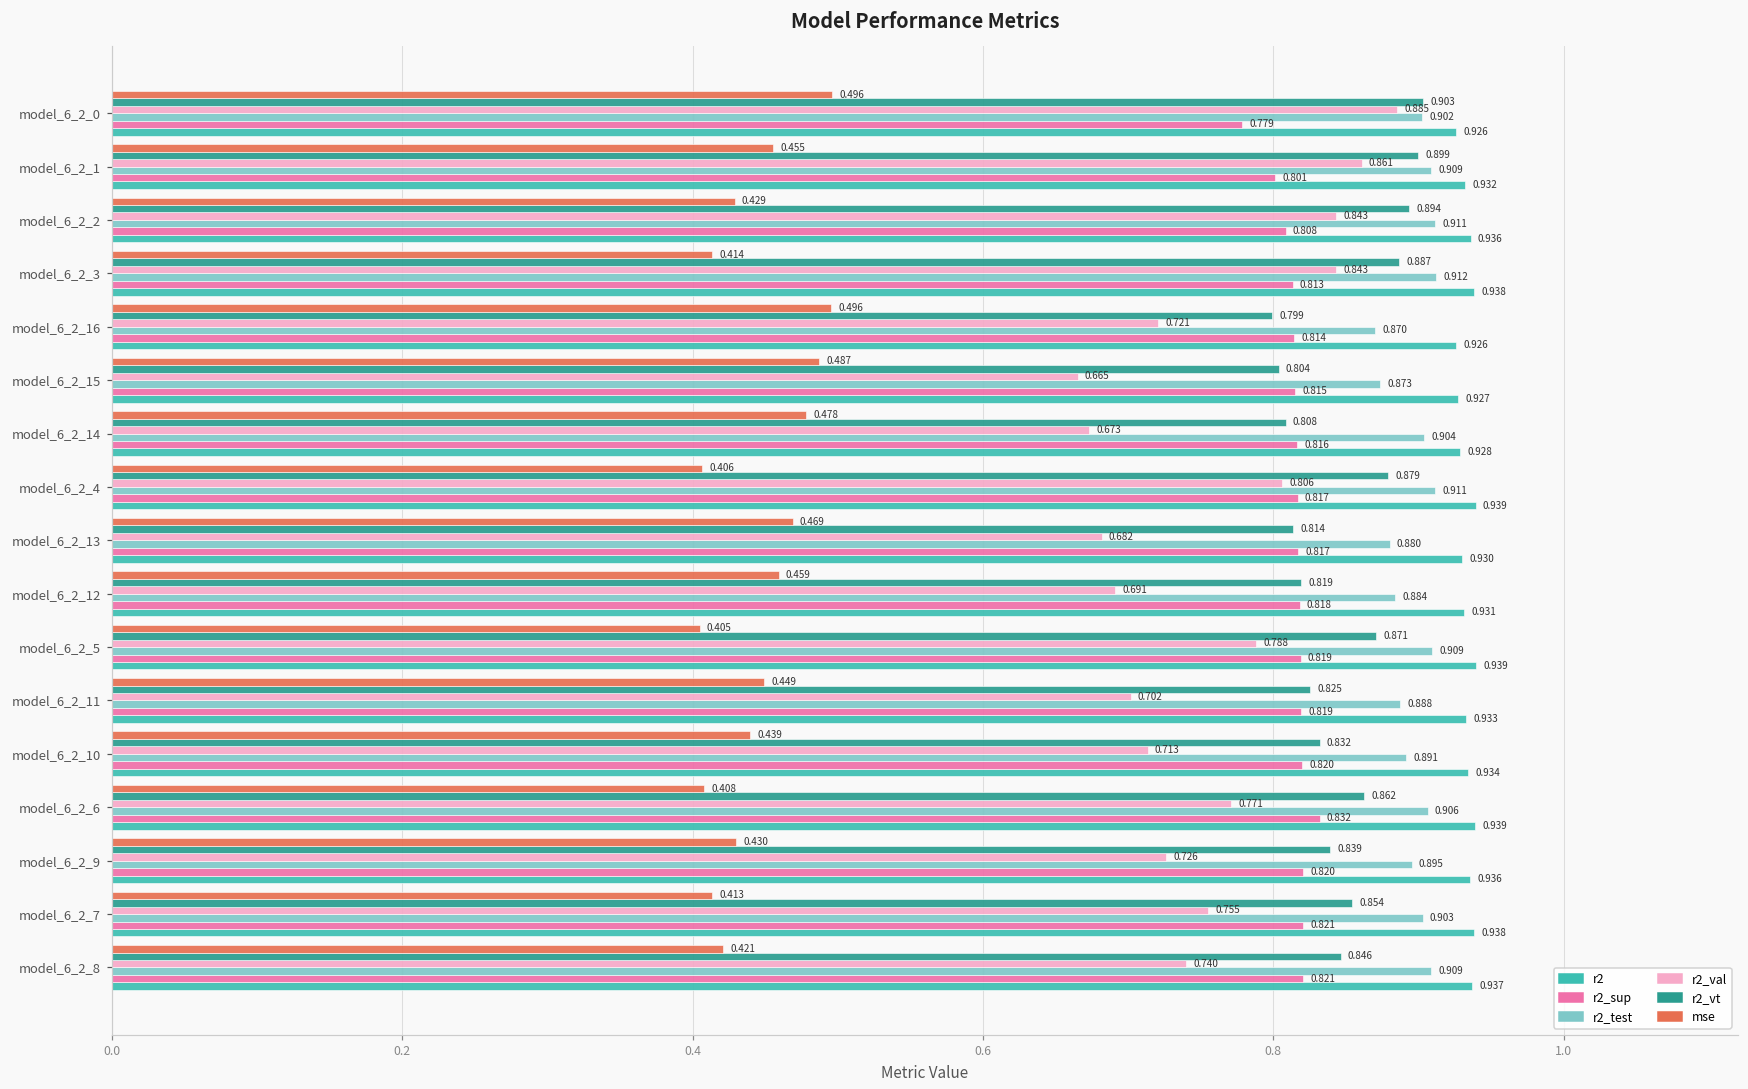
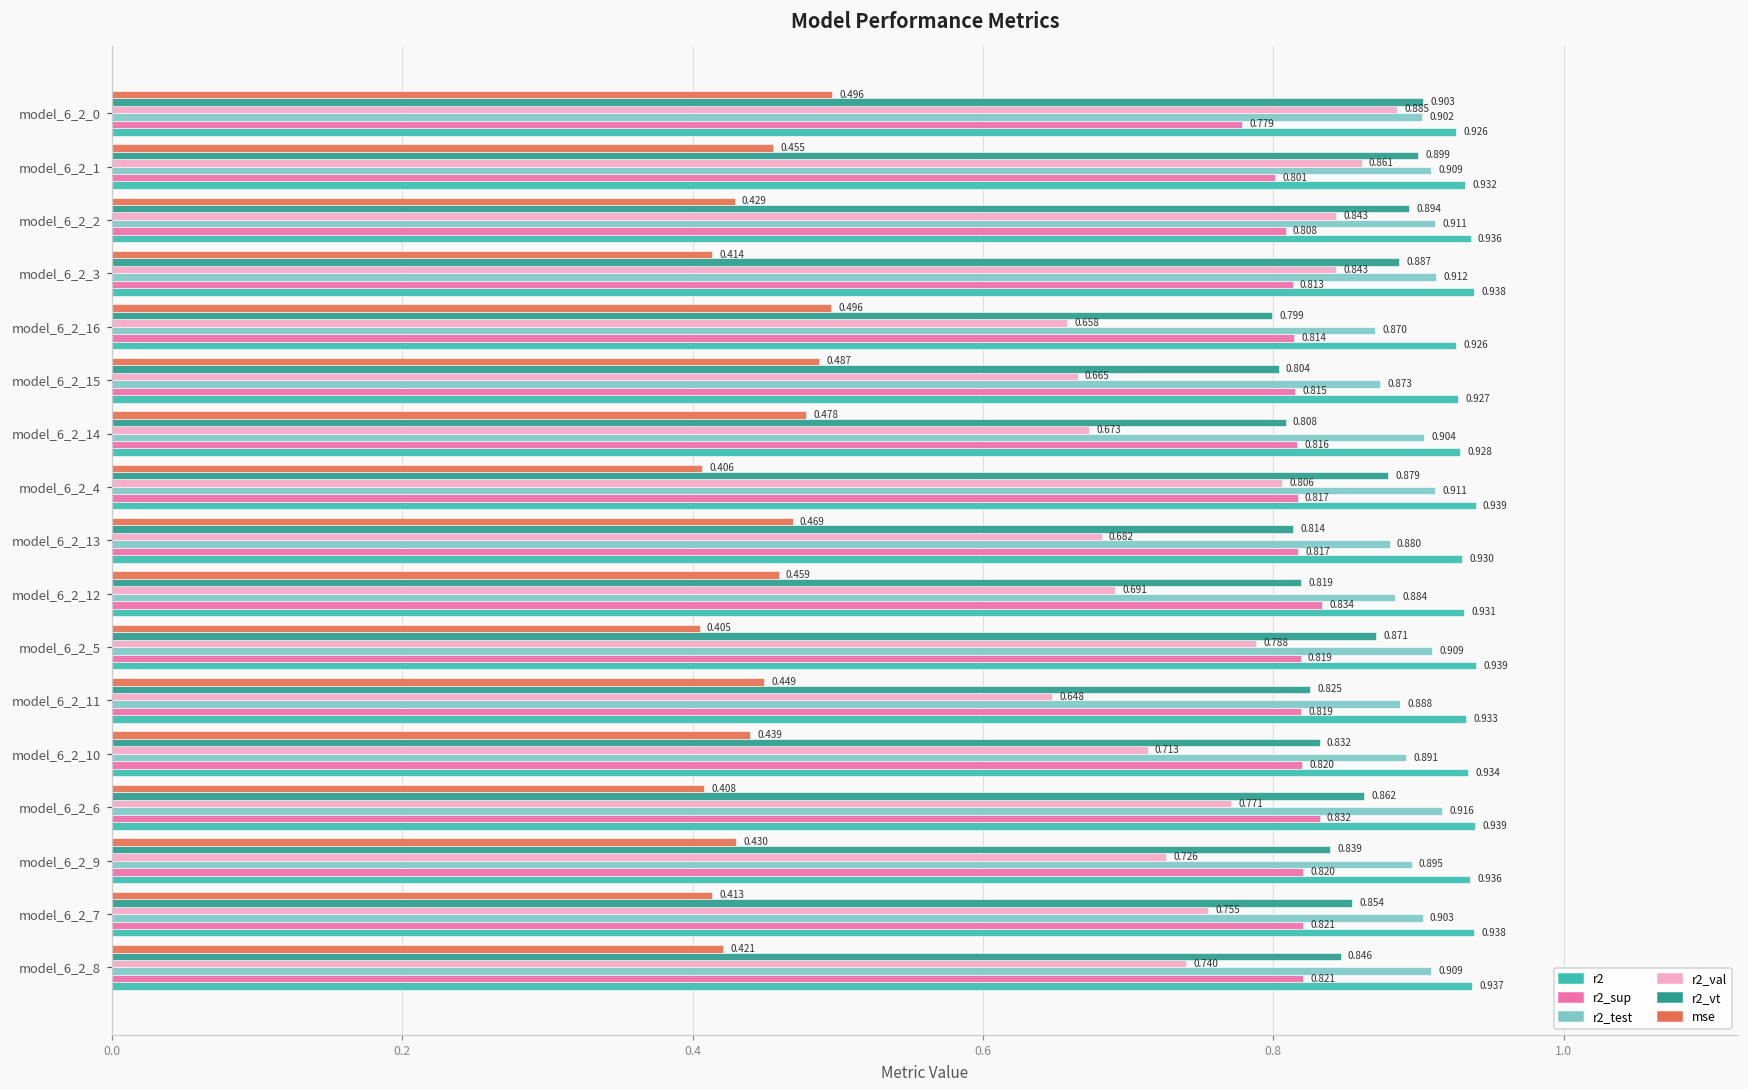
r2_val, model_6_2_16: 0.721 -> 0.658
r2_sup, model_6_2_12: 0.818 -> 0.834
r2_val, model_6_2_11: 0.702 -> 0.648
r2_test, model_6_2_6: 0.906 -> 0.916
